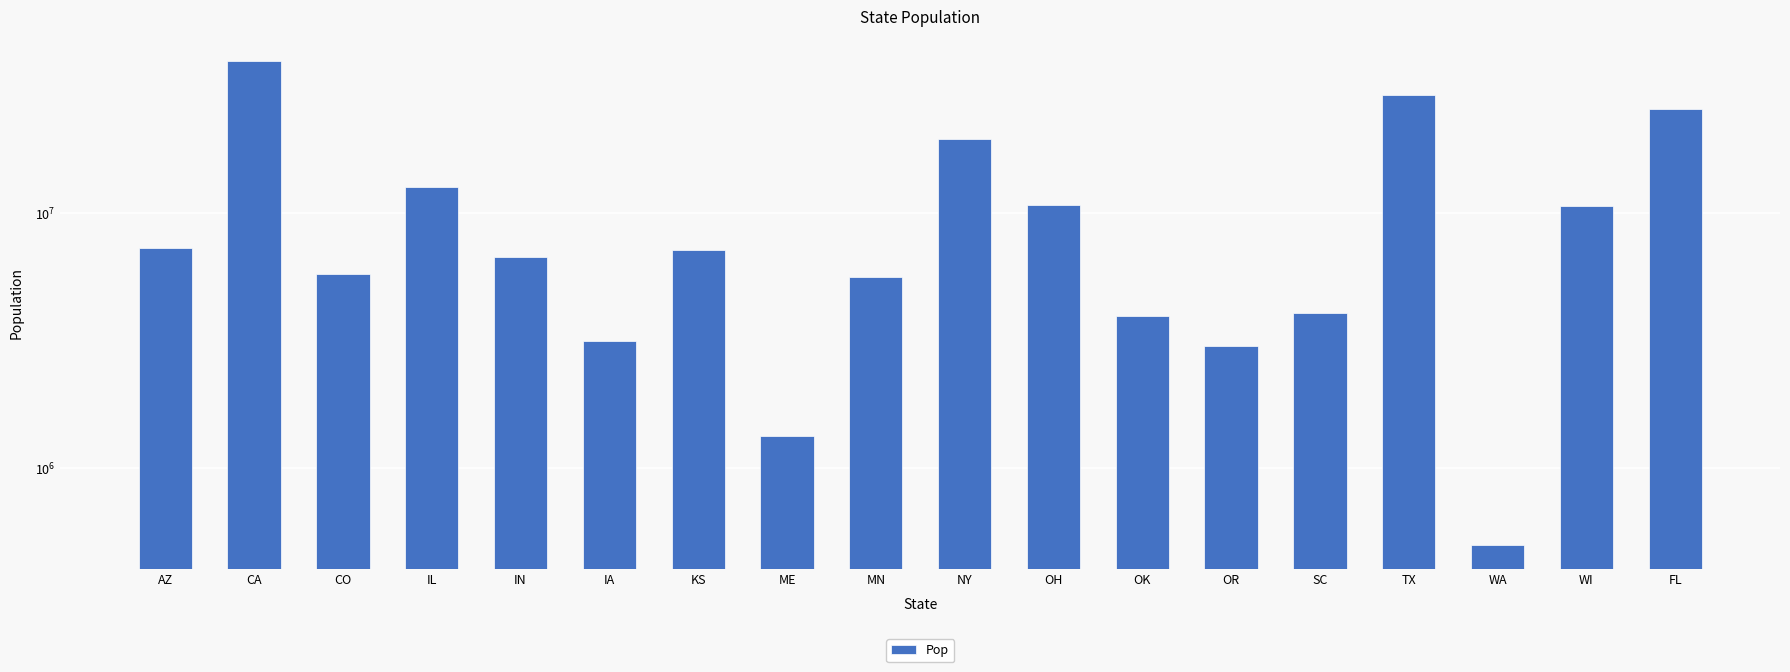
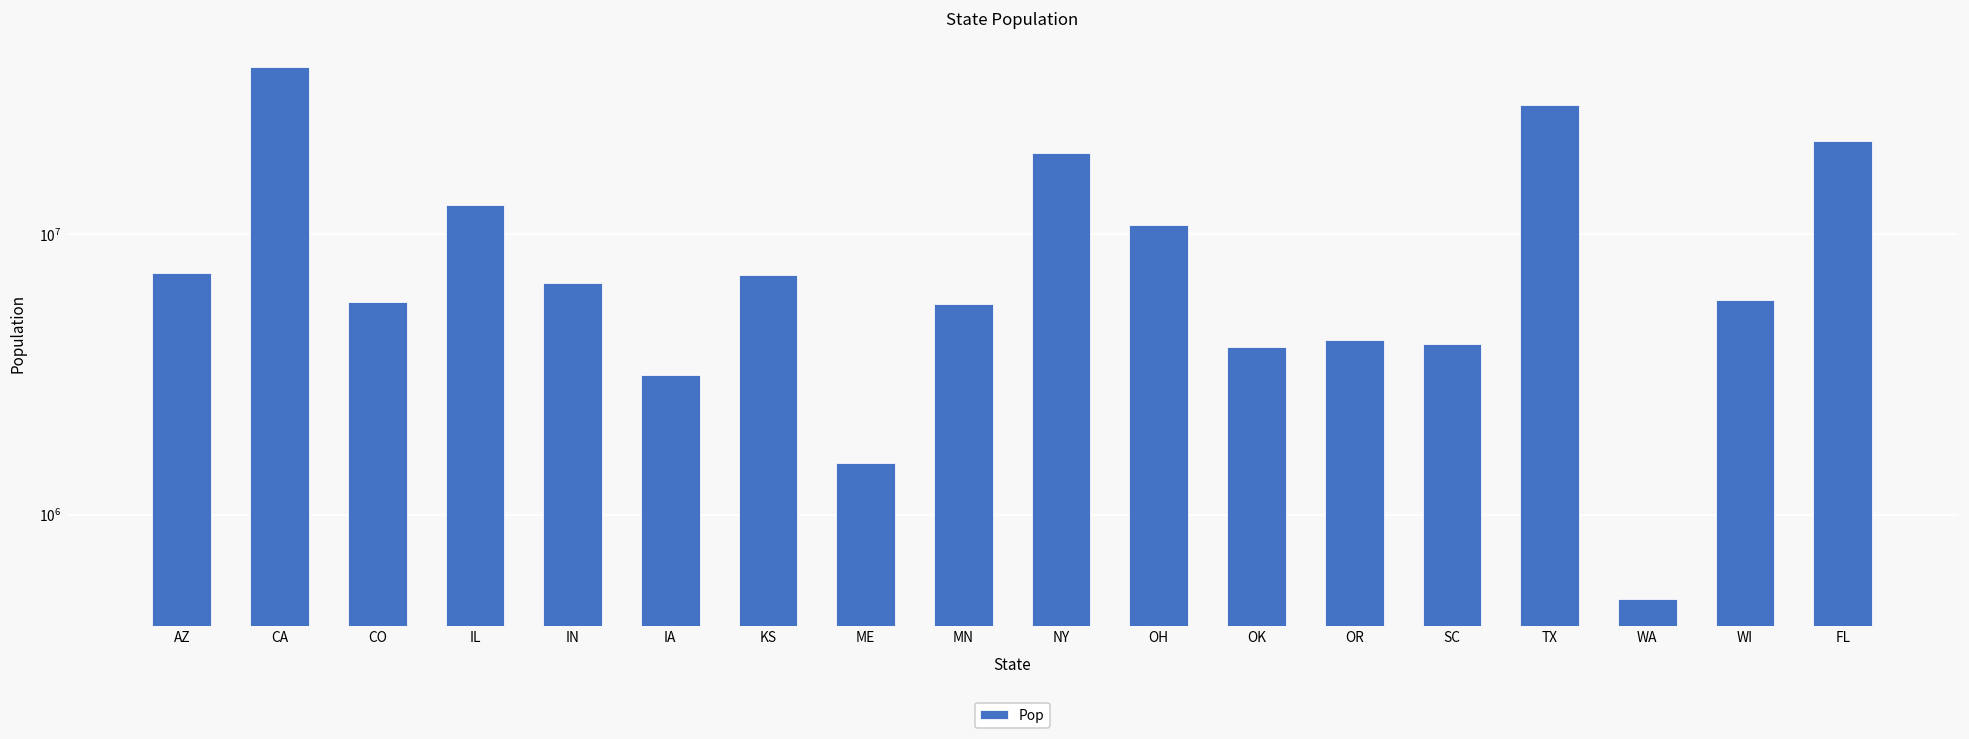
ME: 1300000 -> 1500000
OR: 3000000 -> 4200000
WI: 10700000 -> 5800000
FL: 26000000 -> 21000000
